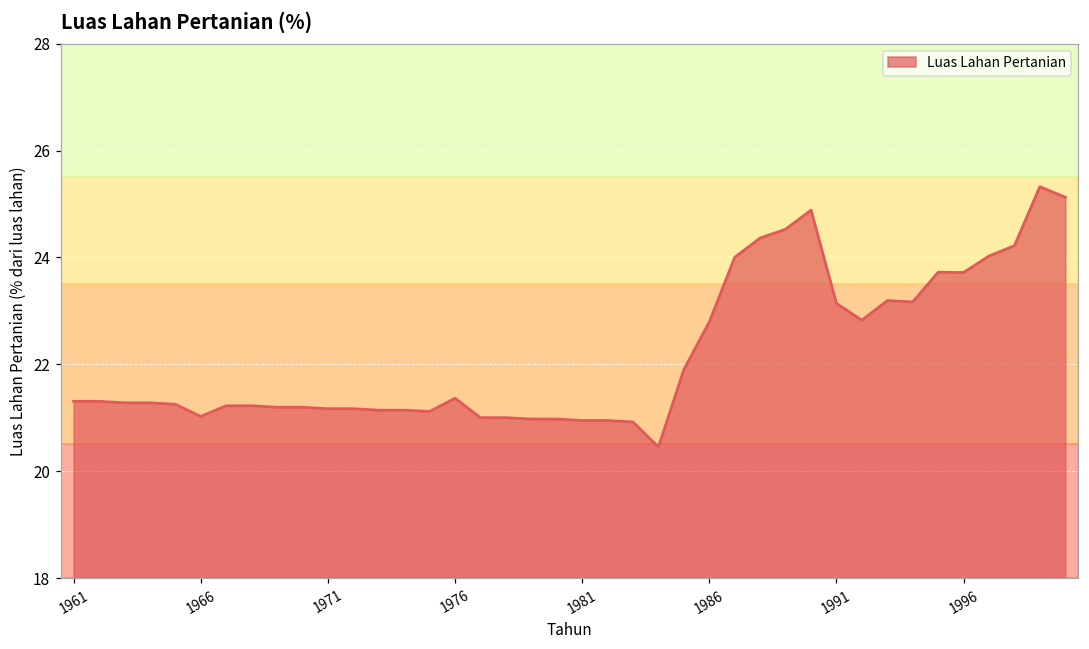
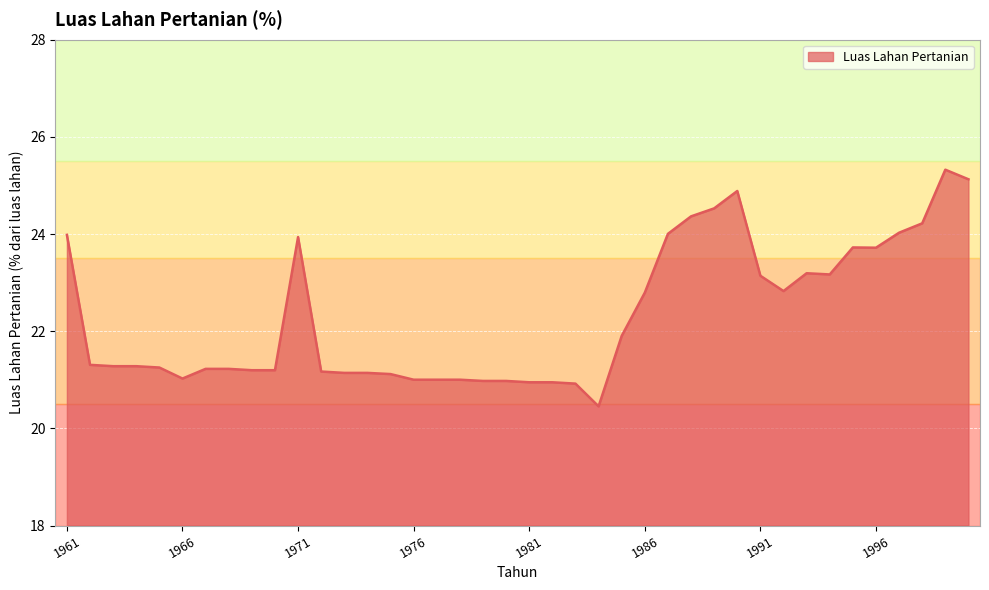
1961: 21.3 -> 24.0
1971: 21.2 -> 23.9
1976: 21.4 -> 21.0
